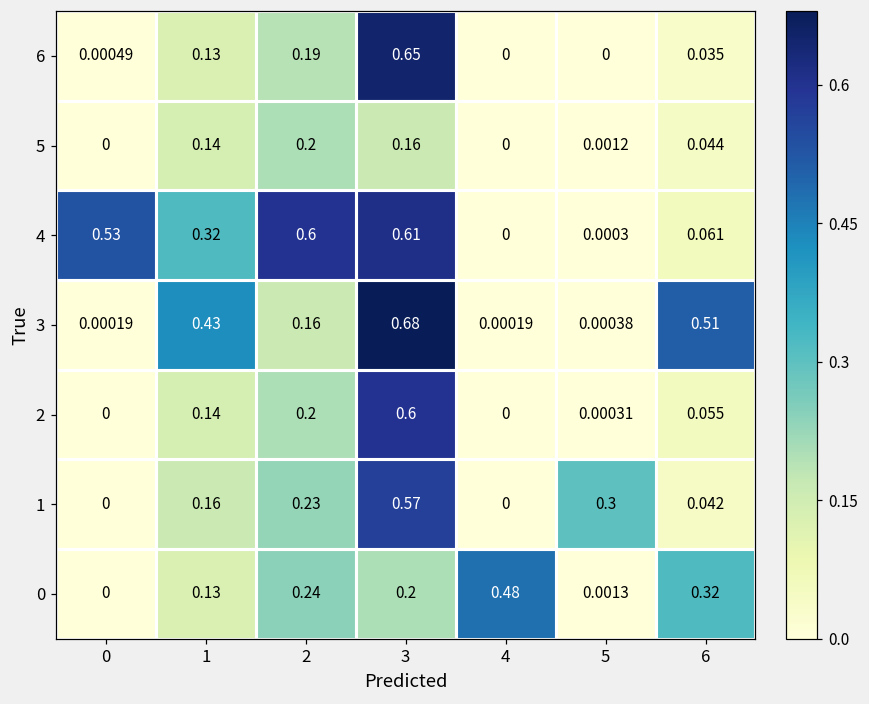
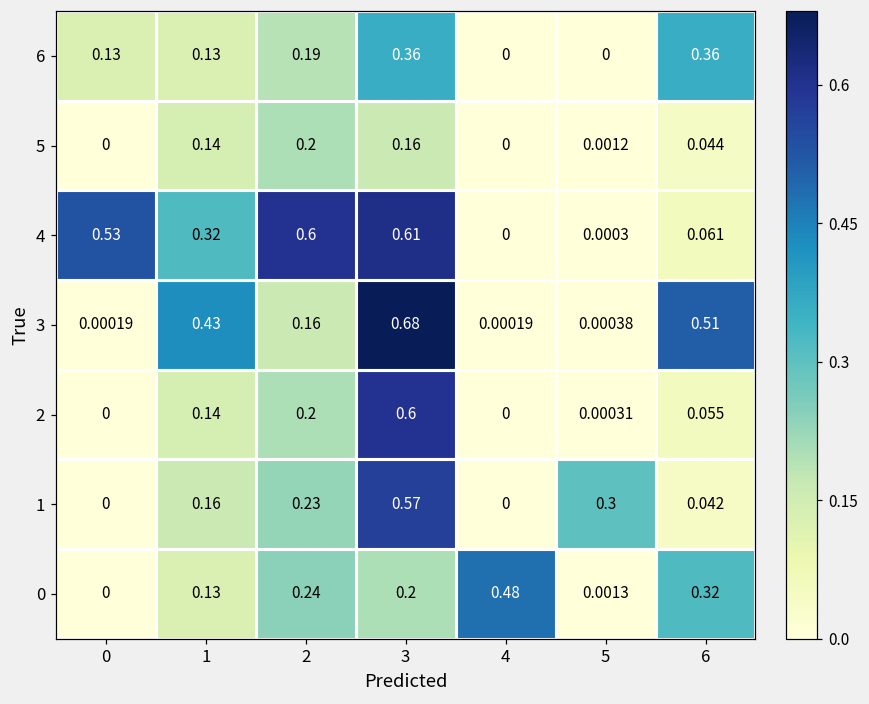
6, 0: 0.00049 -> 0.13
6, 3: 0.65 -> 0.36
6, 6: 0.035 -> 0.36
